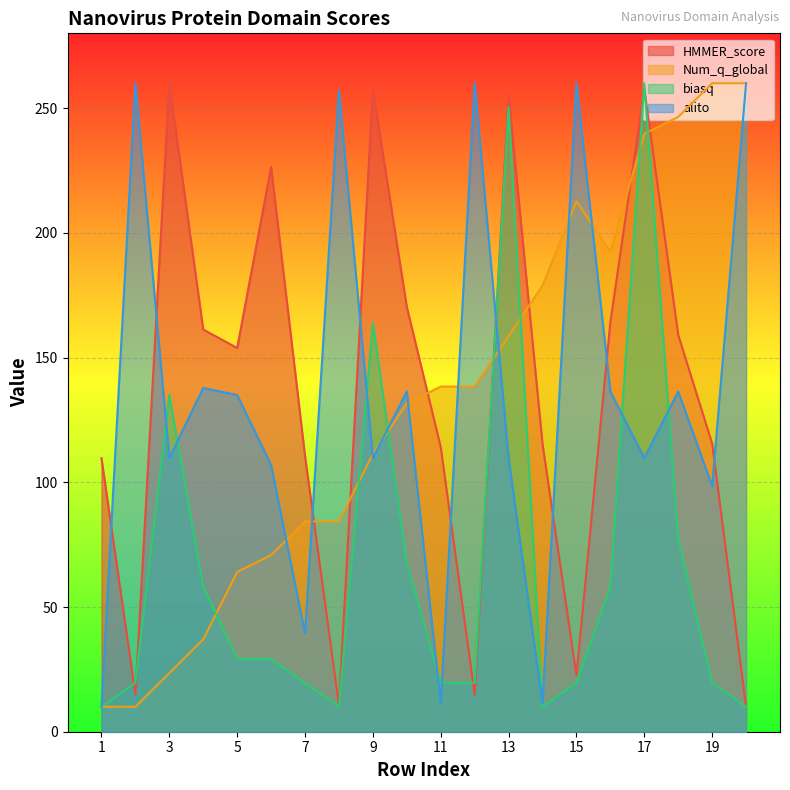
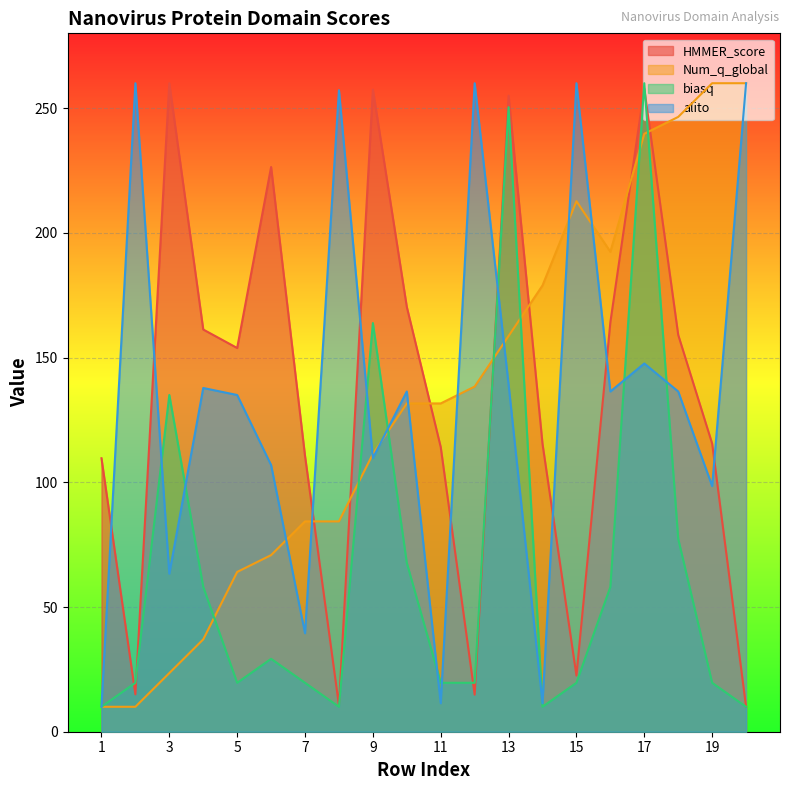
alito, 3: 110 -> 63
biasq, 5: 29 -> 20
Num_q_global, 11: 138 -> 132
alito, 13: 110 -> 139
alito, 17: 110 -> 148
